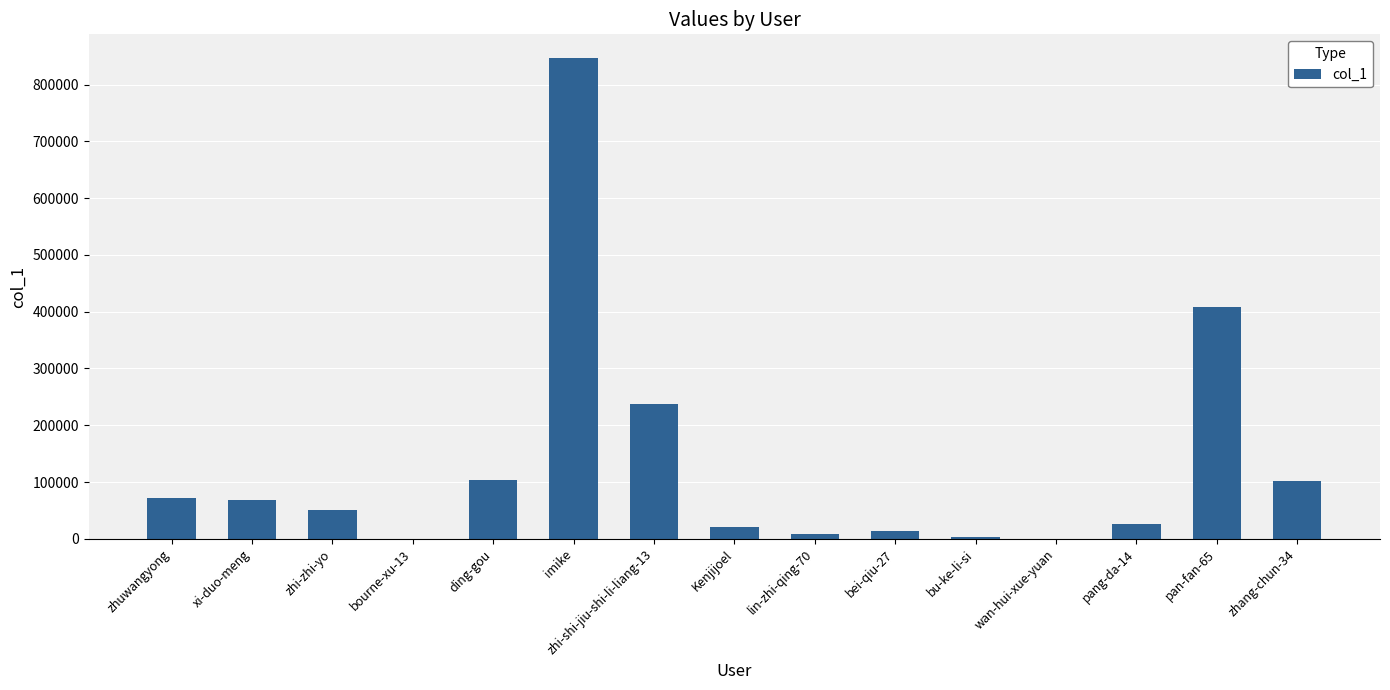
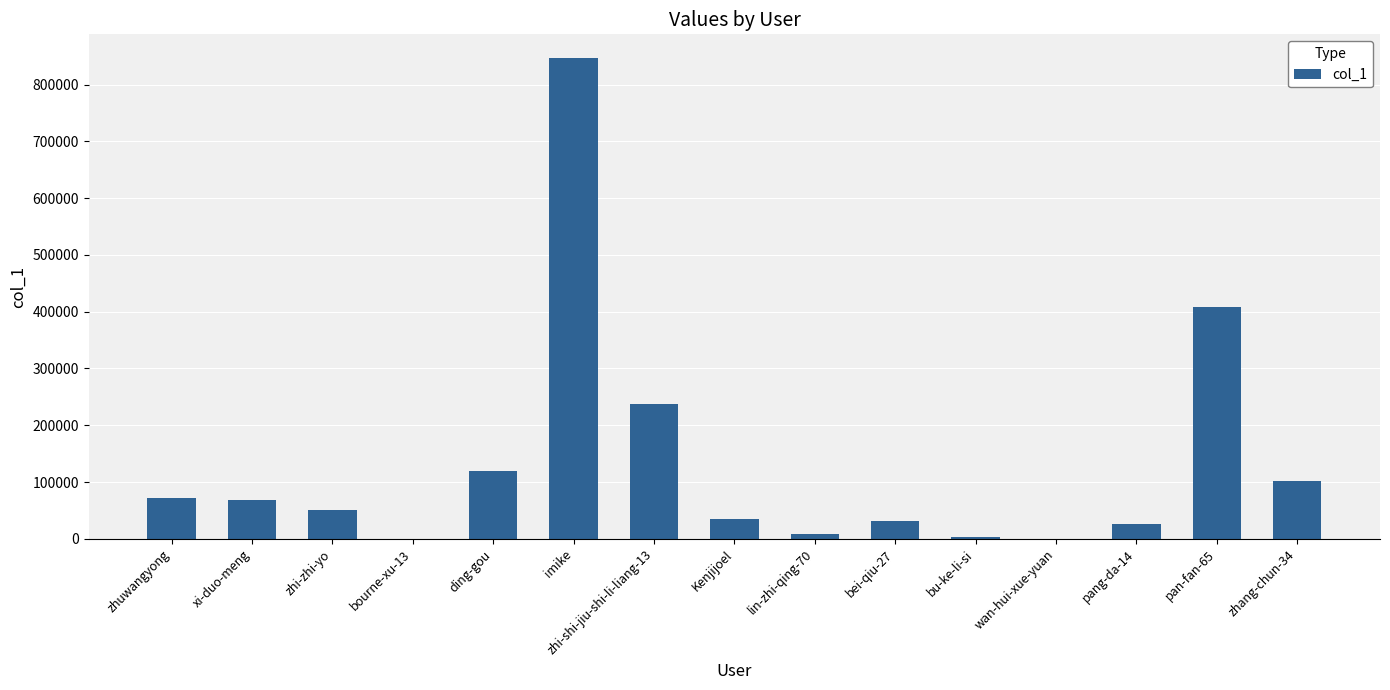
ding-gou: 100000 -> 120000
Kenjijoel: 20000 -> 30000
bei-qiu-27: 10000 -> 30000
